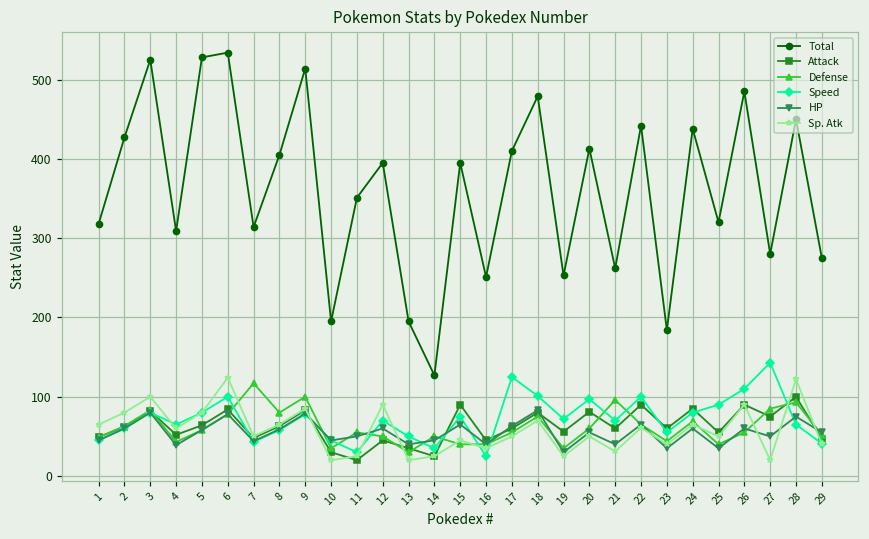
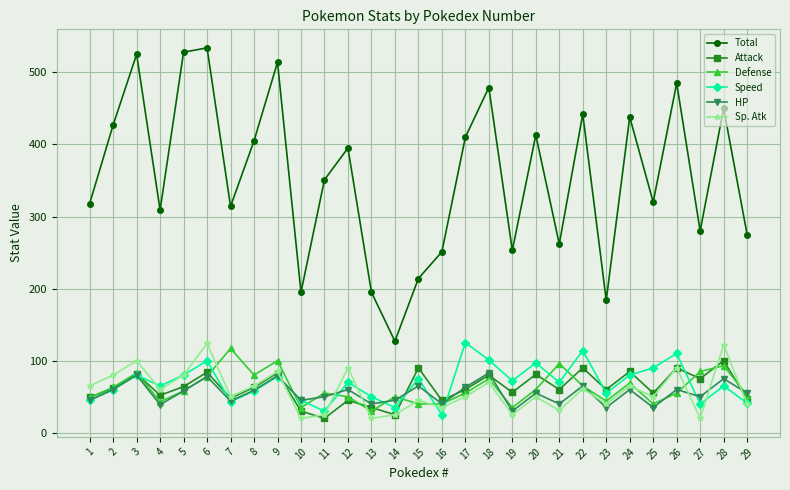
Total, 15: 400 -> 210
Speed, 22: 100 -> 110
Speed, 27: 140 -> 40
